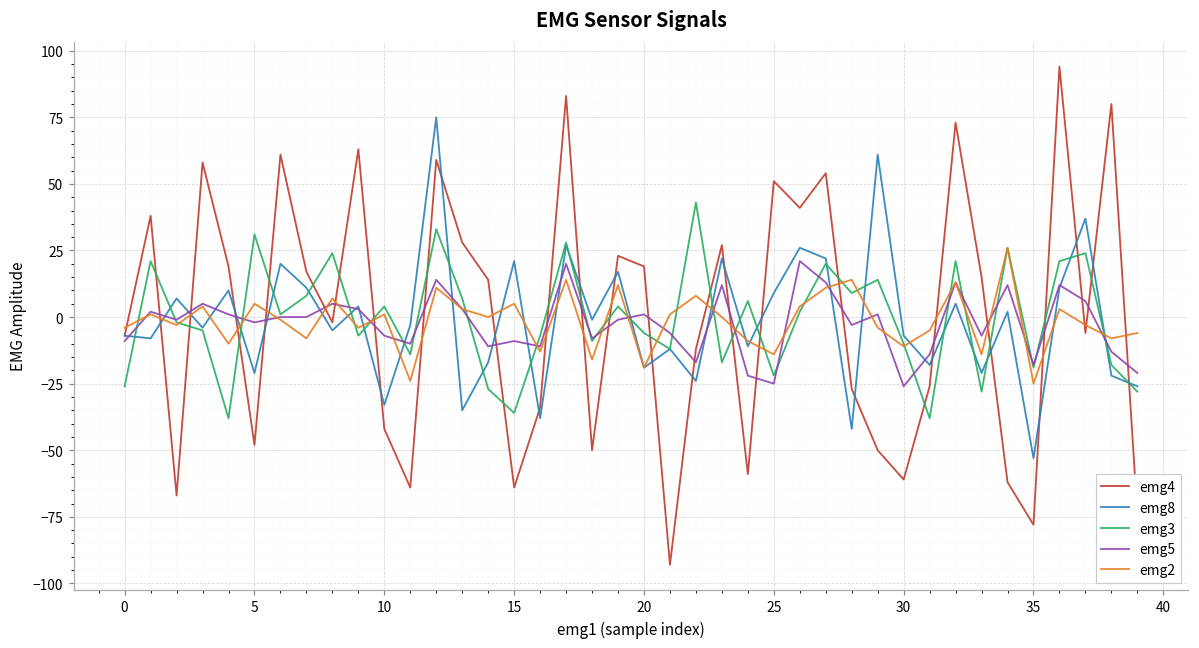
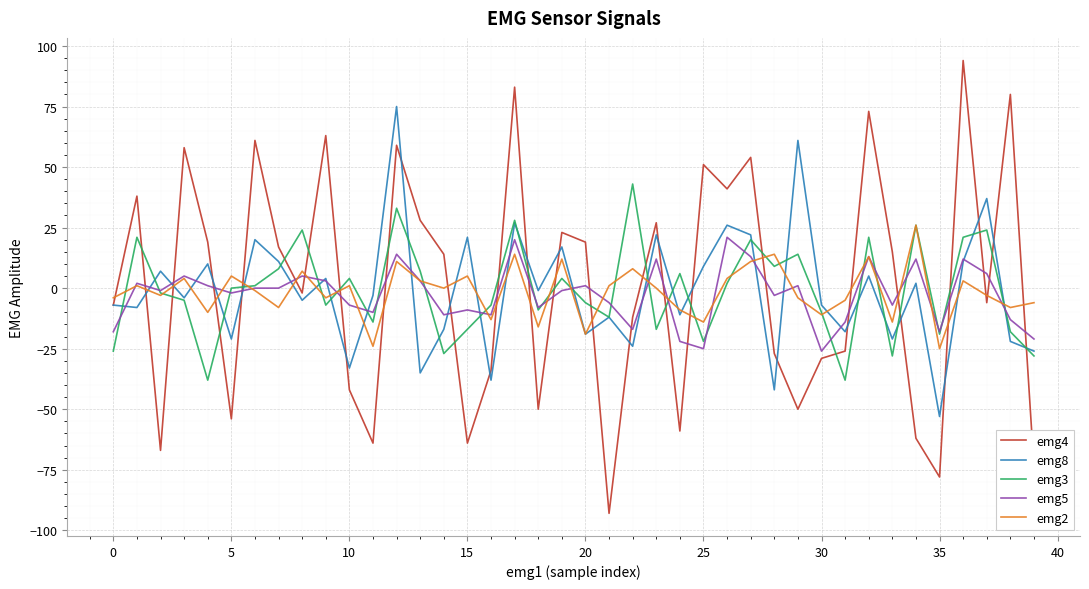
emg5, 0: -9 -> -18
emg4, 5: -48 -> -54
emg3, 5: 31 -> 0
emg3, 15: -36 -> -17
emg4, 30: -61 -> -29
